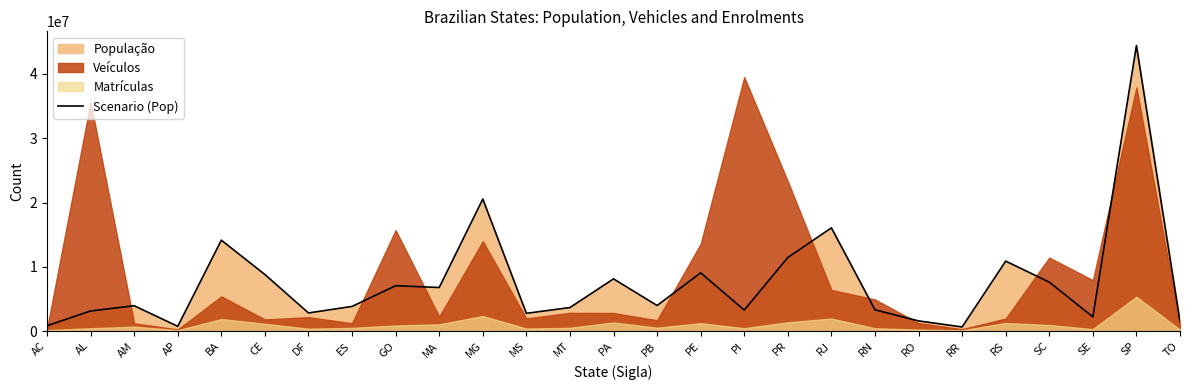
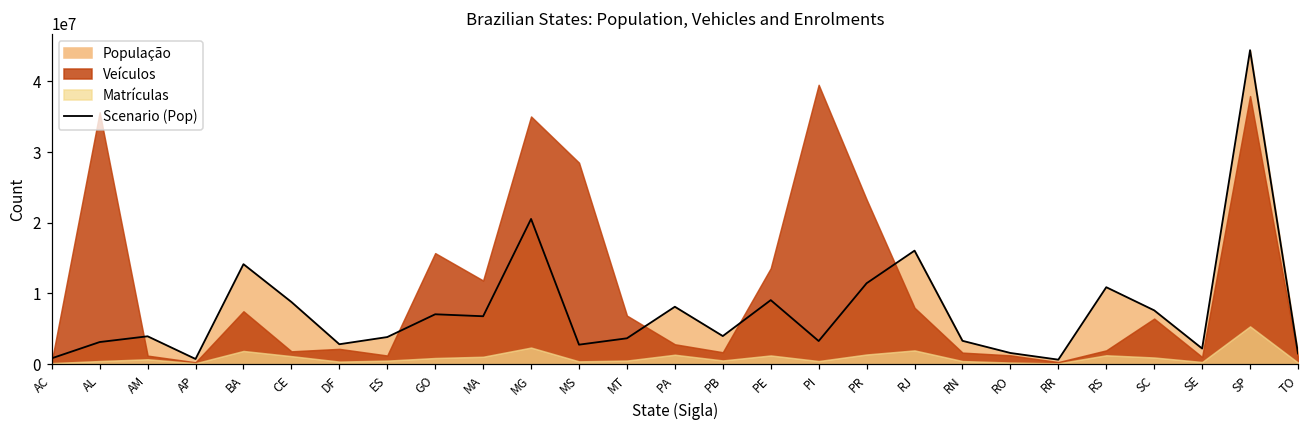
Veículos, BA: 5000000 -> 7000000
Veículos, MA: 2000000 -> 12000000
Veículos, MG: 14000000 -> 35000000
Veículos, MS: 2000000 -> 28000000
Veículos, MT: 3000000 -> 7000000
Veículos, RJ: 6000000 -> 8000000
Veículos, RN: 5000000 -> 2000000
Veículos, SC: 11000000 -> 6000000
Veículos, SE: 8000000 -> 1000000
